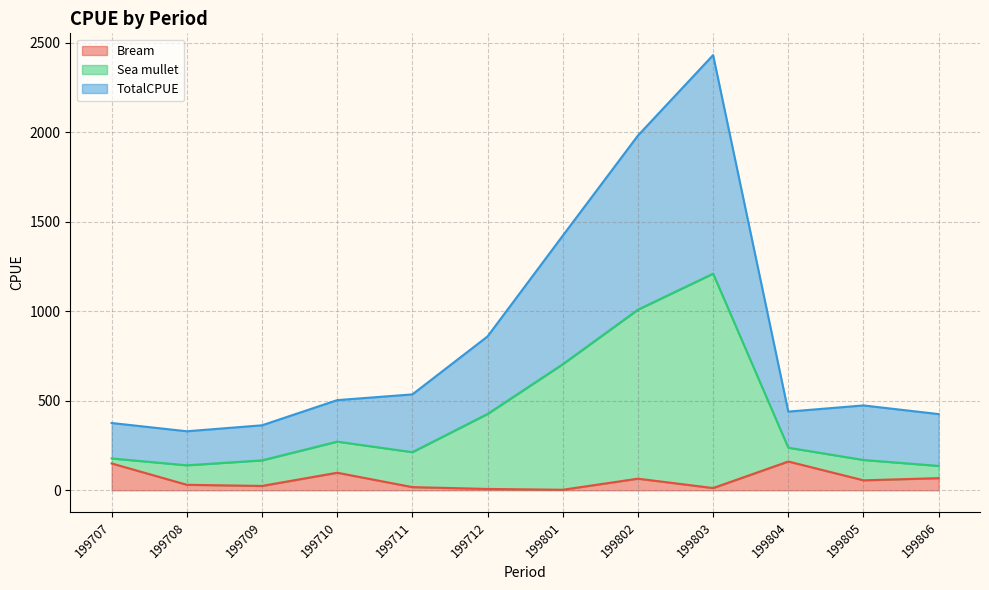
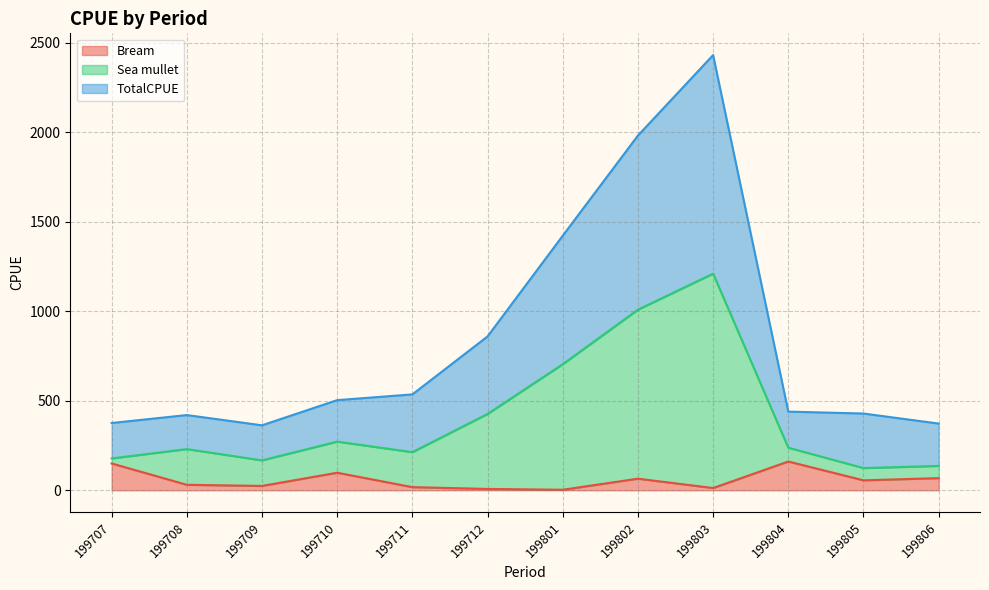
Sea mullet, 199708: 110 -> 200
Sea mullet, 199805: 110 -> 70
TotalCPUE, 199806: 290 -> 240
